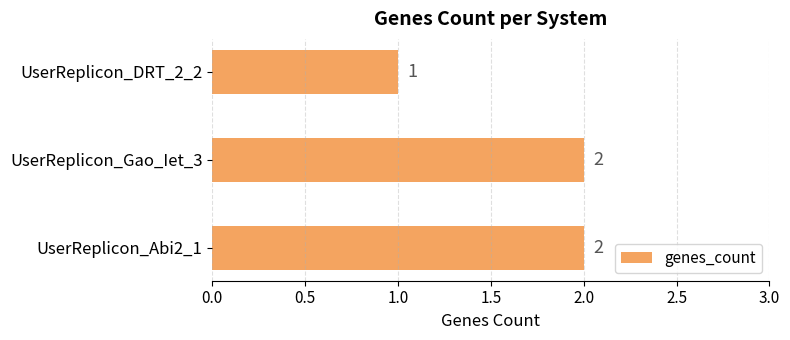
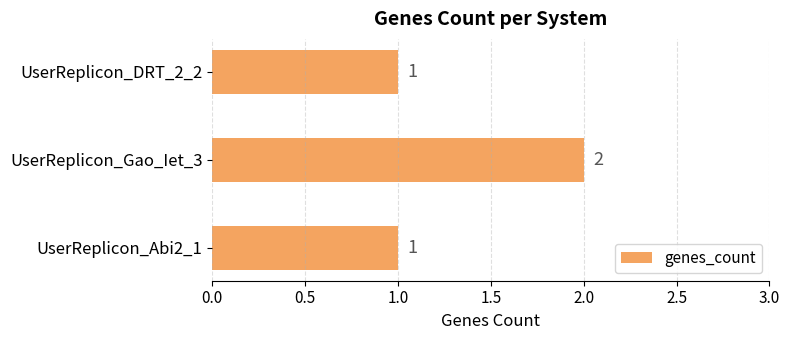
UserReplicon_Abi2_1: 2 -> 1
